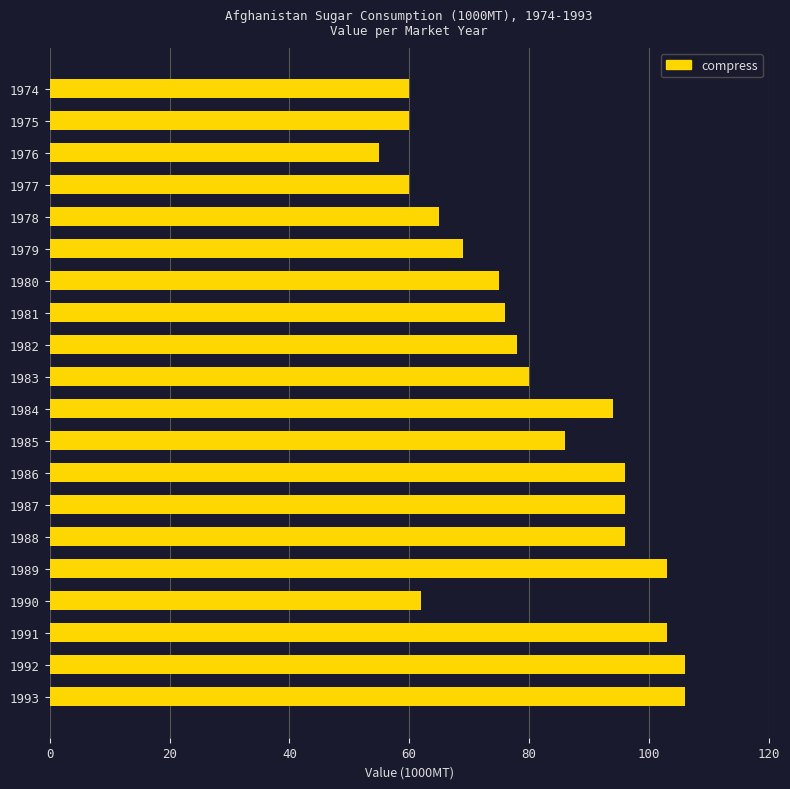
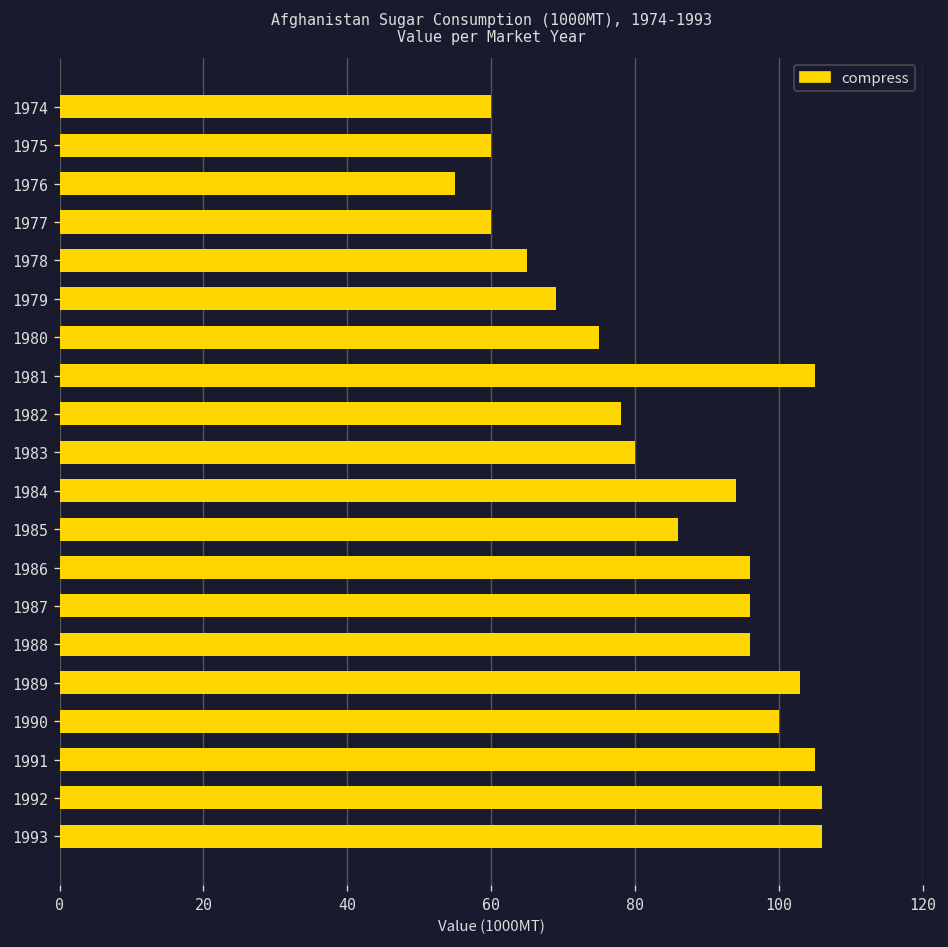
1981: 76 -> 105
1990: 62 -> 100
1991: 103 -> 105
